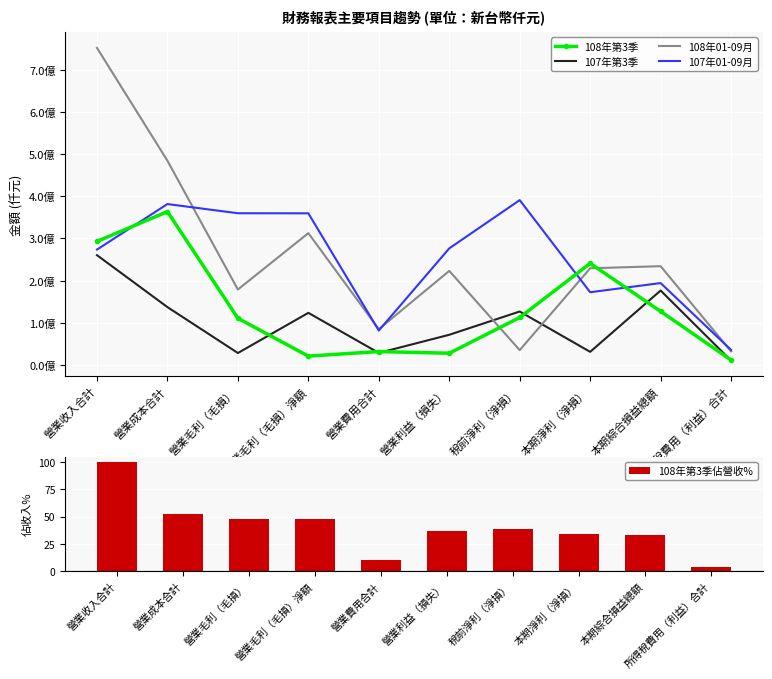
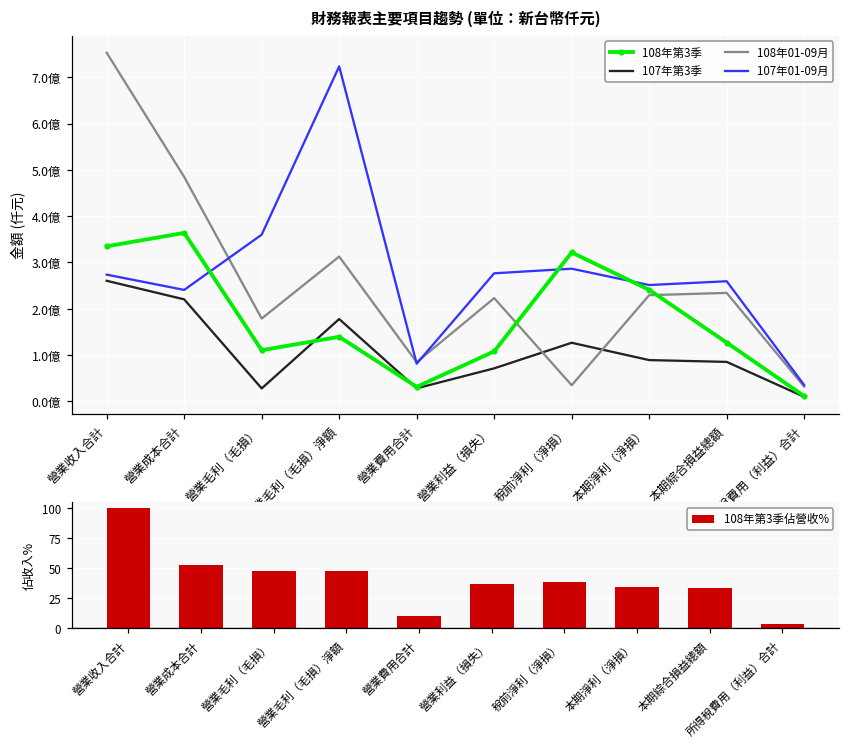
財務報表主要項目趨勢 (單位：新台幣仟元), 108年第3季, 營業收入合計: 2.9億 -> 3.3億
財務報表主要項目趨勢 (單位：新台幣仟元), 107年第3季, 營業成本合計: 1.4億 -> 2.2億
財務報表主要項目趨勢 (單位：新台幣仟元), 107年01-09月, 營業成本合計: 3.8億 -> 2.4億
財務報表主要項目趨勢 (單位：新台幣仟元), 108年第3季, 營業毛利（毛損）淨額: 0.2億 -> 1.4億
財務報表主要項目趨勢 (單位：新台幣仟元), 107年第3季, 營業毛利（毛損）淨額: 1.2億 -> 1.8億
財務報表主要項目趨勢 (單位：新台幣仟元), 107年01-09月, 營業毛利（毛損）淨額: 3.6億 -> 7.2億
財務報表主要項目趨勢 (單位：新台幣仟元), 108年第3季, 營業利益（損失）: 0.3億 -> 1.1億
財務報表主要項目趨勢 (單位：新台幣仟元), 108年第3季, 稅前淨利（淨損）: 1.1億 -> 3.2億
財務報表主要項目趨勢 (單位：新台幣仟元), 107年01-09月, 稅前淨利（淨損）: 3.9億 -> 2.9億
財務報表主要項目趨勢 (單位：新台幣仟元), 107年第3季, 本期淨利（淨損）: 0.3億 -> 0.9億
財務報表主要項目趨勢 (單位：新台幣仟元), 107年01-09月, 本期淨利（淨損）: 1.7億 -> 2.5億
財務報表主要項目趨勢 (單位：新台幣仟元), 107年第3季, 本期綜合損益總額: 1.8億 -> 0.9億
財務報表主要項目趨勢 (單位：新台幣仟元), 107年01-09月, 本期綜合損益總額: 1.9億 -> 2.6億
